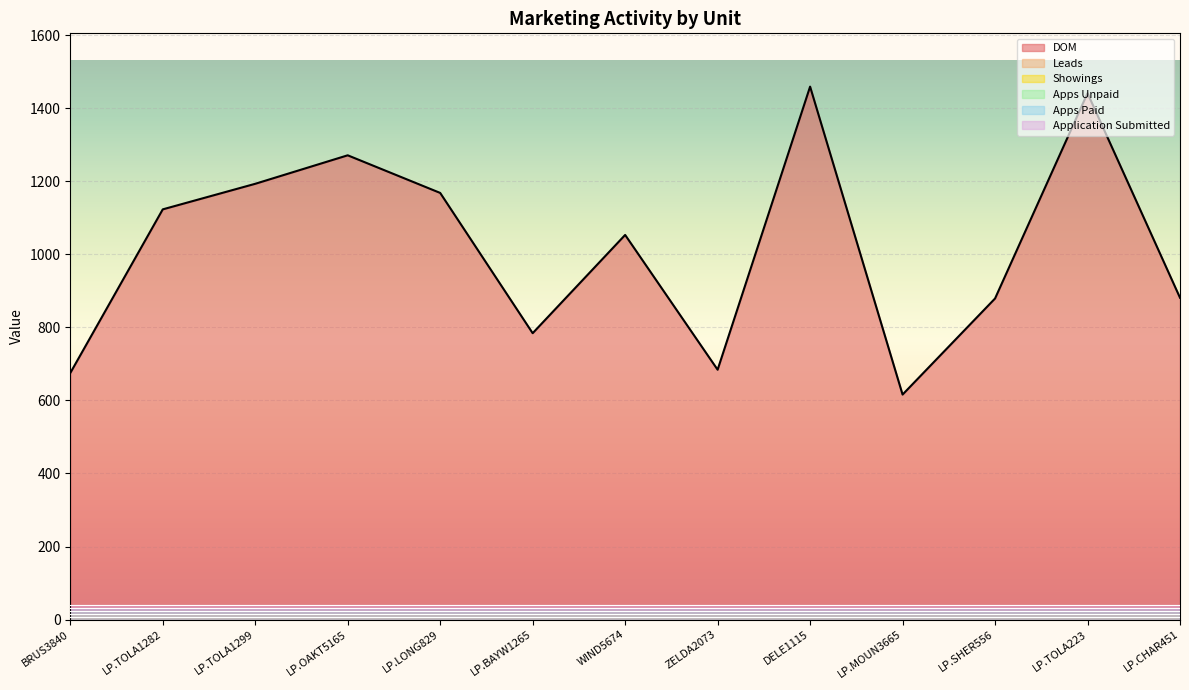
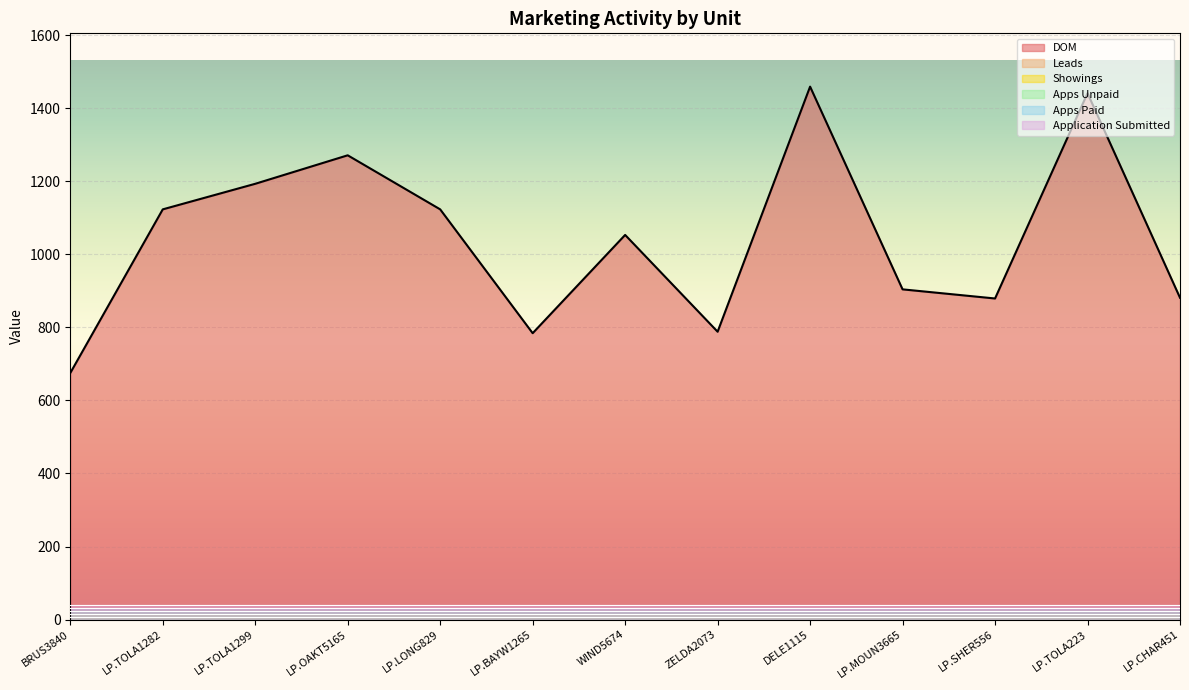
DOM, LP.LONG829: 1170 -> 1120
DOM, ZELDA2073: 680 -> 790
DOM, LP.MOUN3665: 620 -> 900
